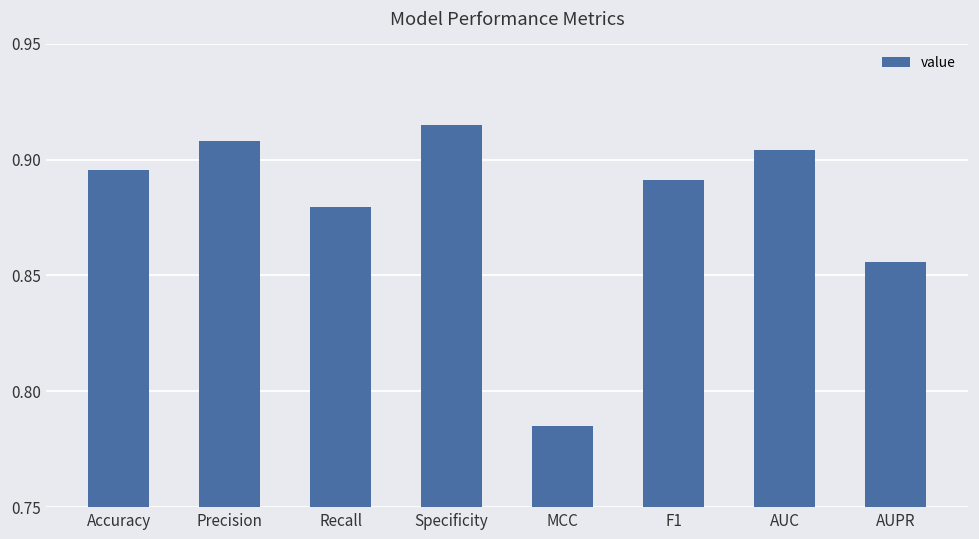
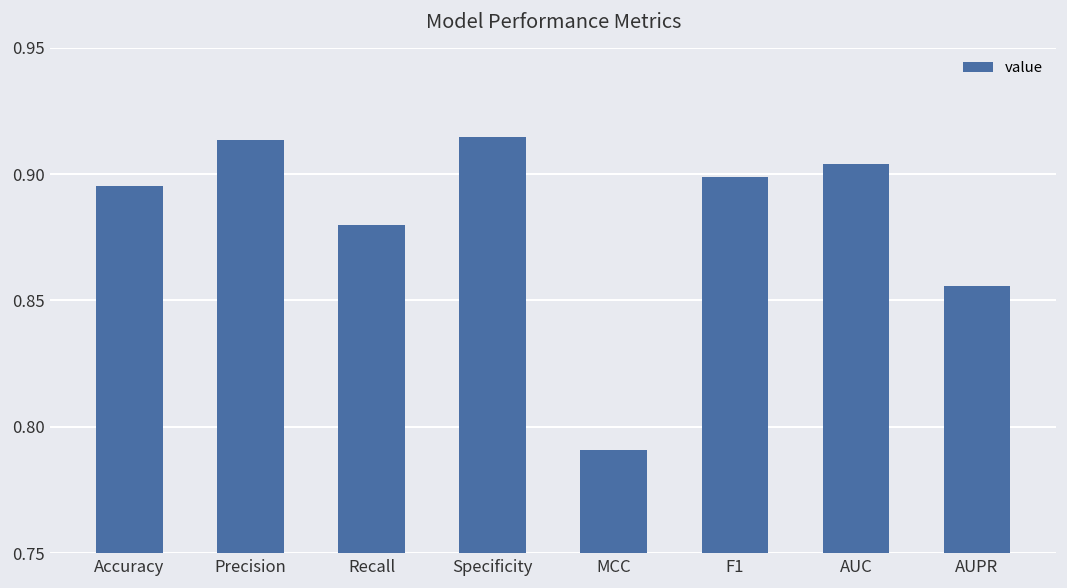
Precision: 0.908 -> 0.913
MCC: 0.785 -> 0.791
F1: 0.891 -> 0.899
